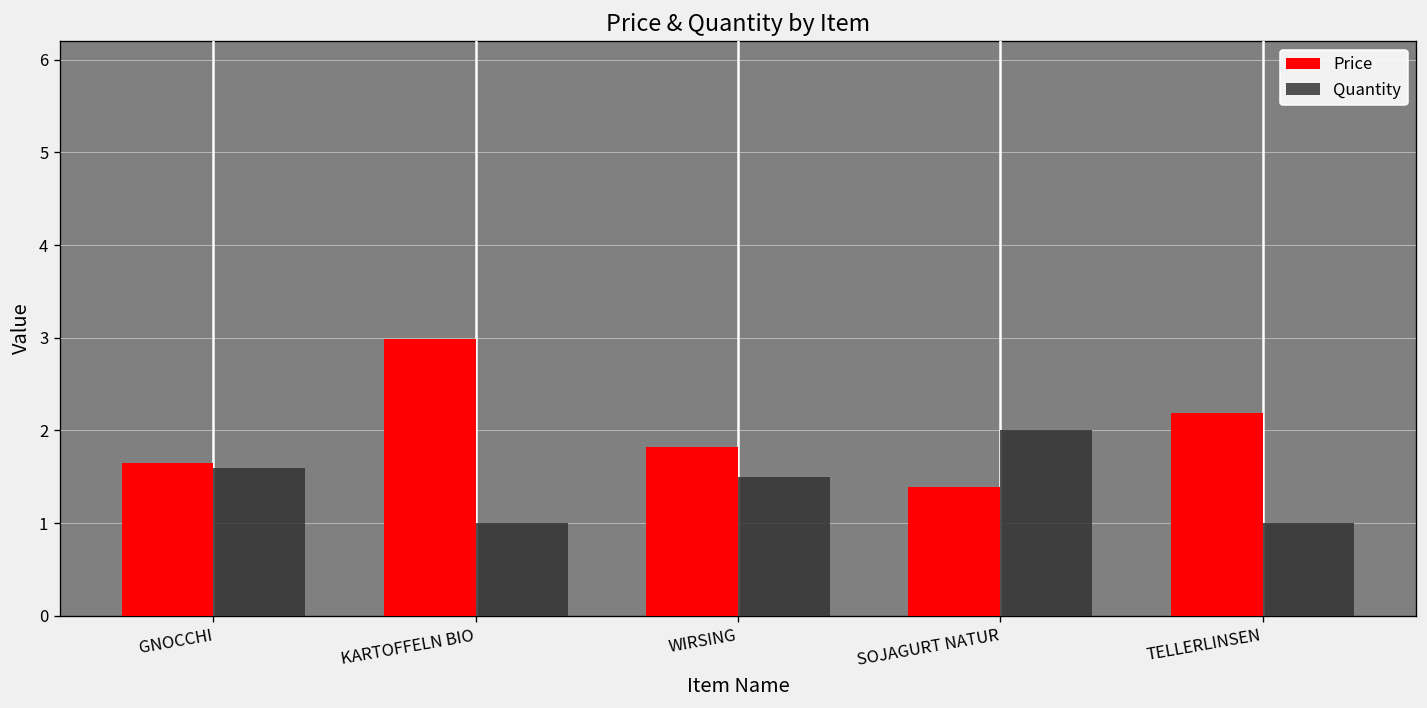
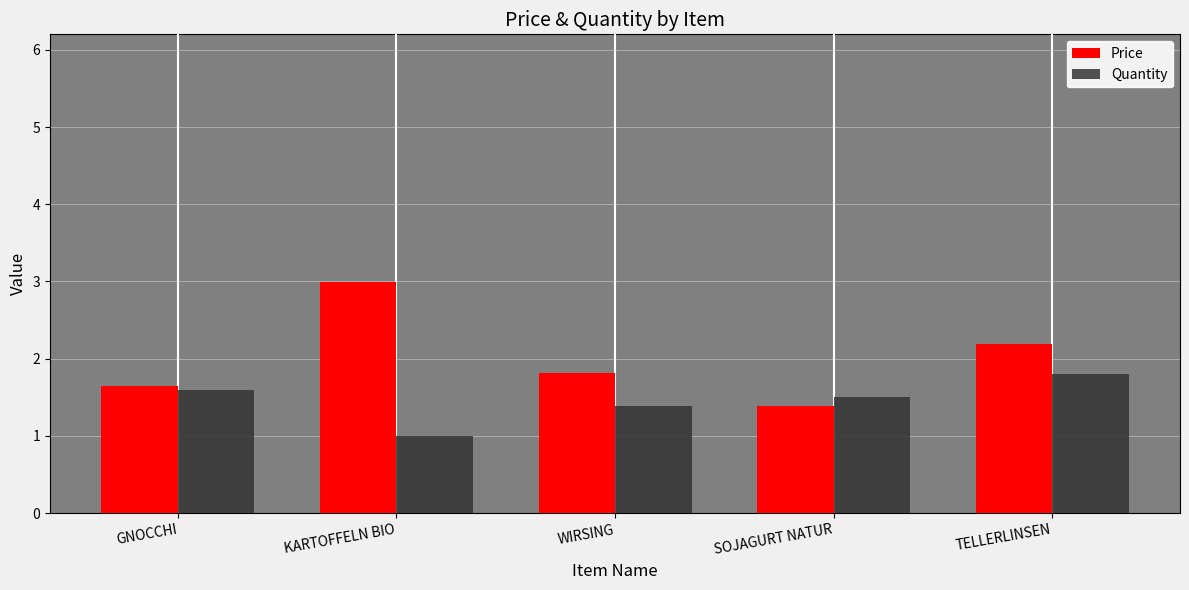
Quantity, WIRSING: 1.5 -> 1.4
Quantity, SOJAGURT NATUR: 2.0 -> 1.5
Quantity, TELLERLINSEN: 1.0 -> 1.8
